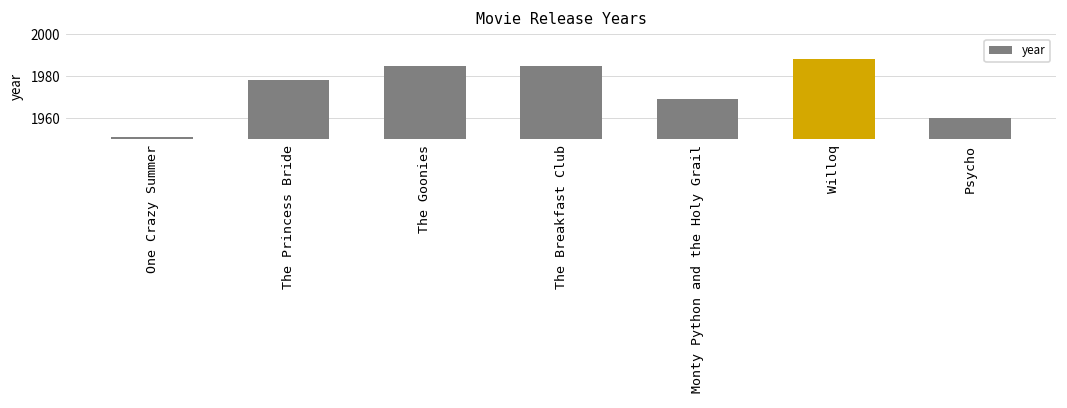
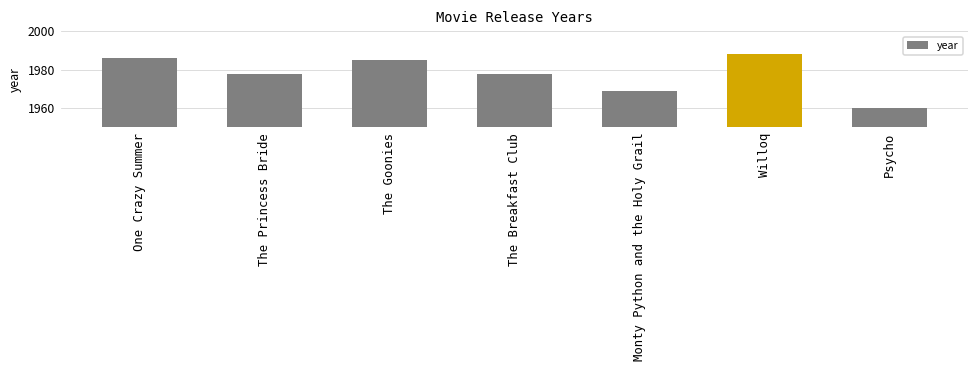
One Crazy Summer: 1951 -> 1986
The Breakfast Club: 1985 -> 1978
